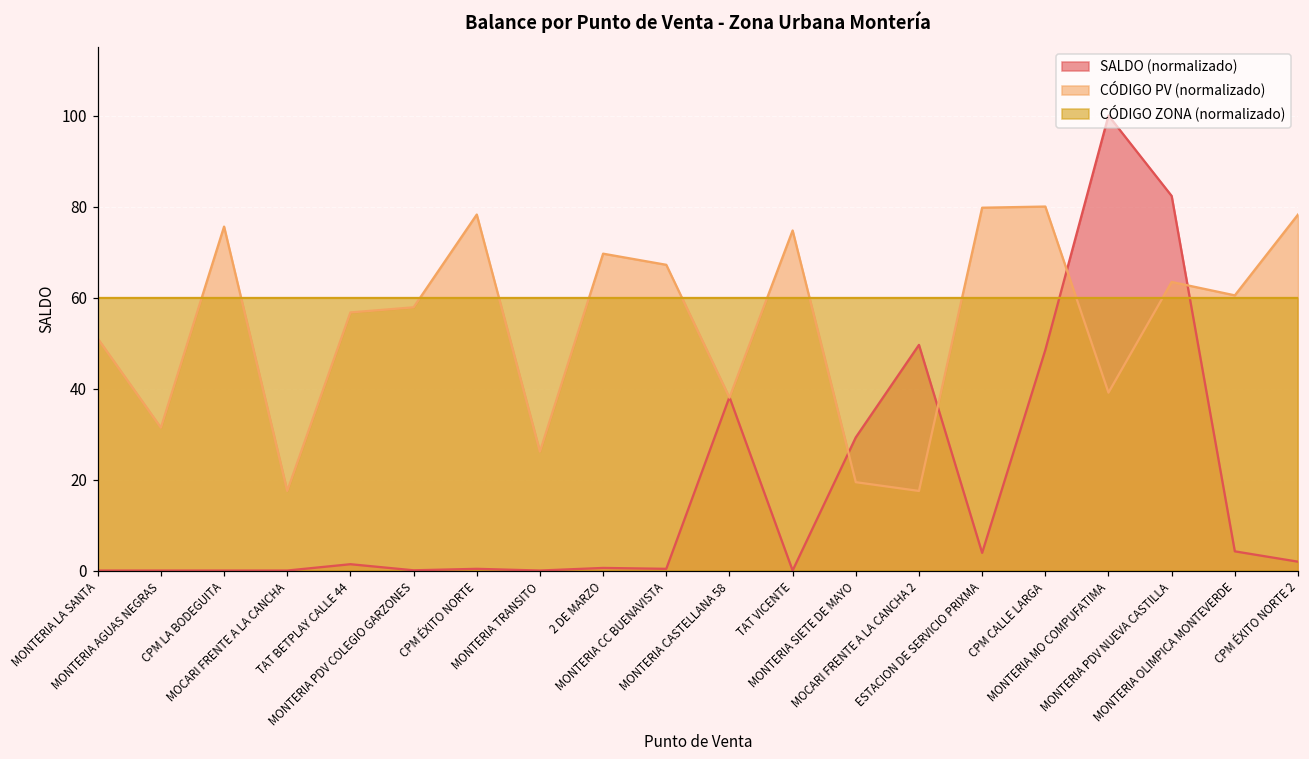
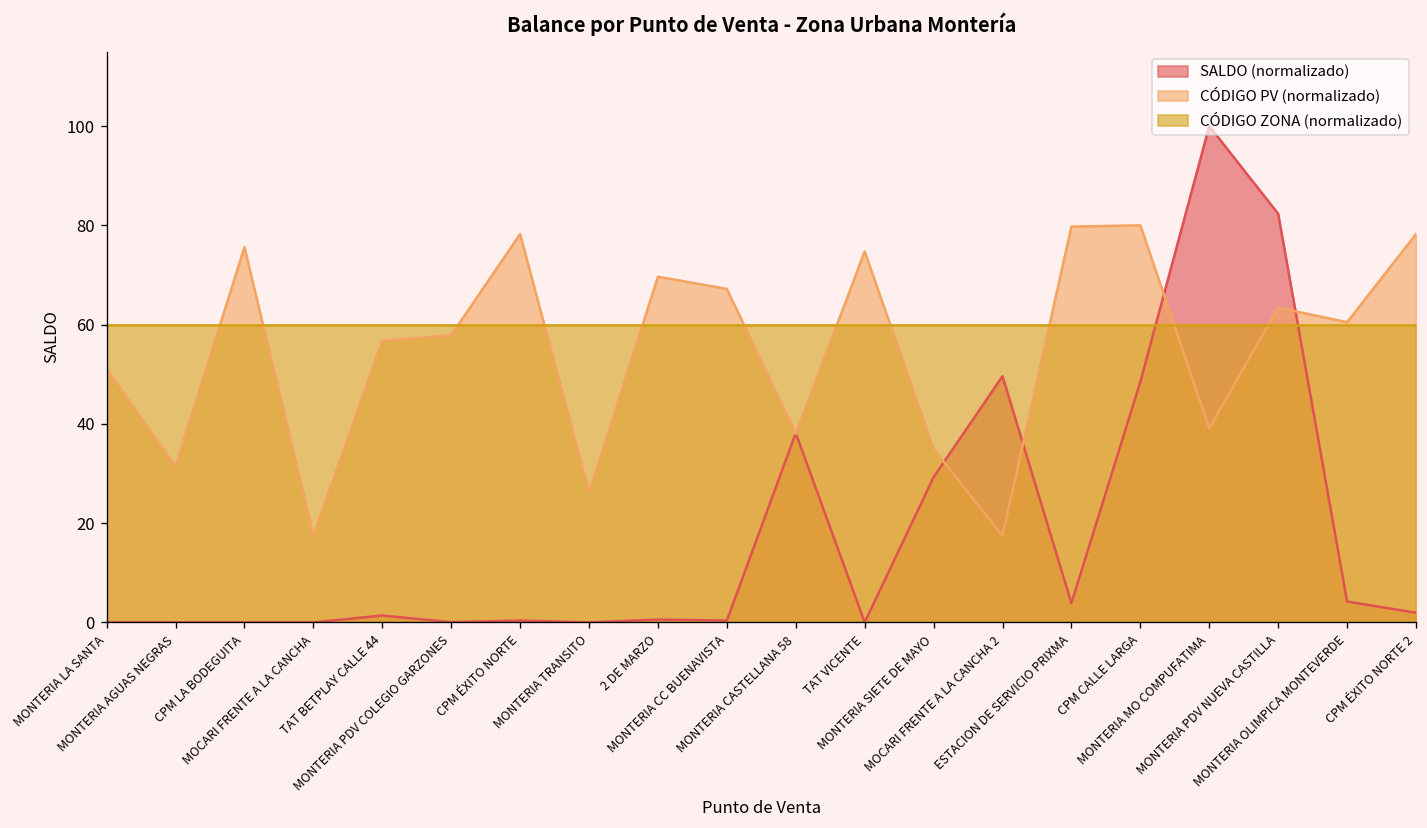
CÓDIGO PV (normalizado), MONTERIA SIETE DE MAYO: 19 -> 35
